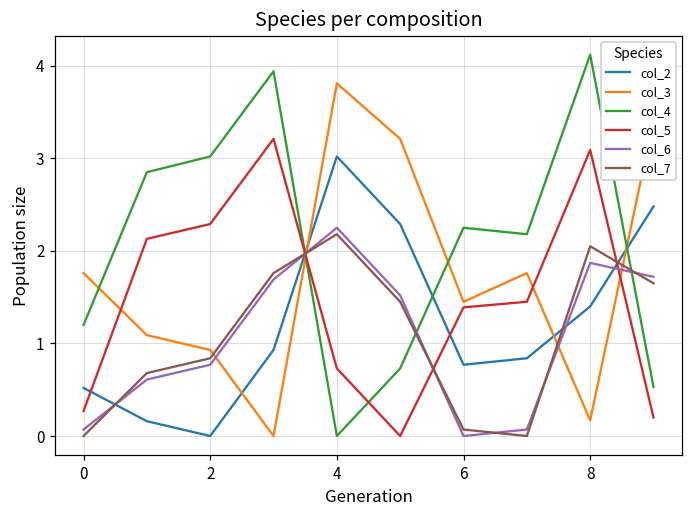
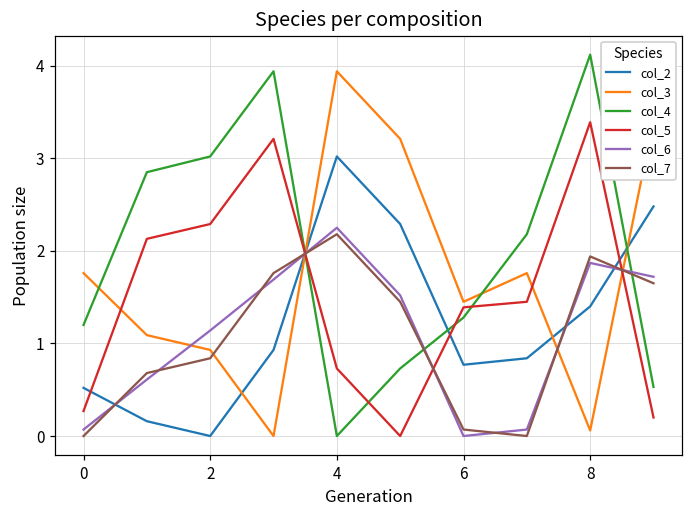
col_6, 2: 0.8 -> 1.1
col_3, 4: 3.8 -> 3.9
col_4, 6: 2.3 -> 1.3
col_3, 8: 0.2 -> 0.1
col_5, 8: 3.1 -> 3.4
col_7, 8: 2.1 -> 1.9
